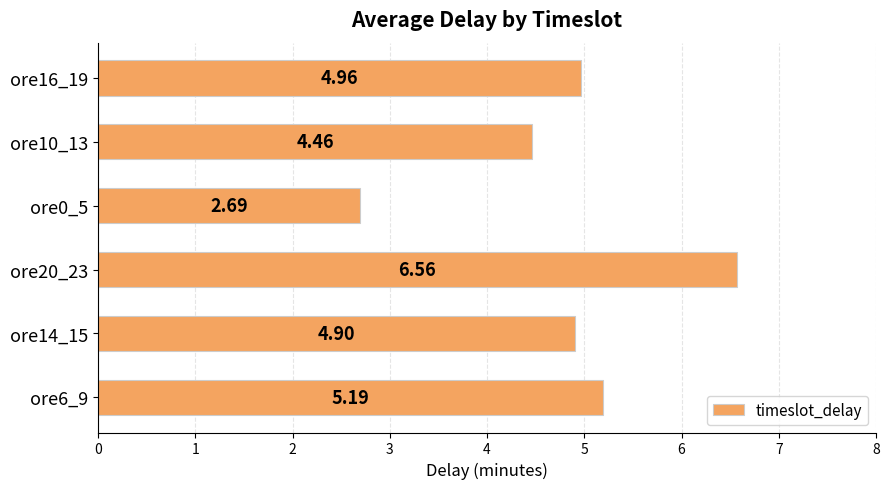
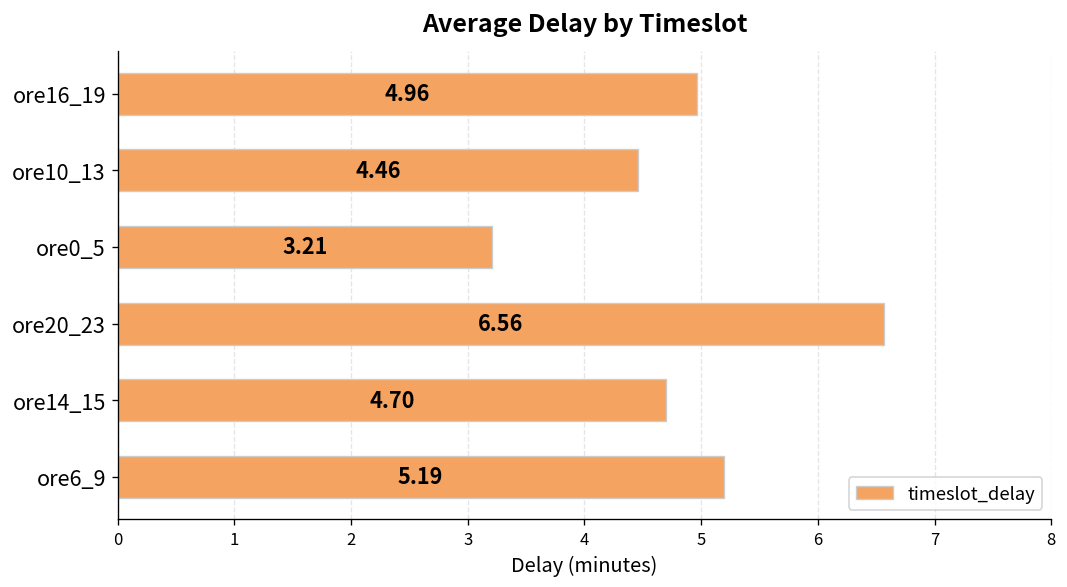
ore0_5: 2.69 -> 3.21
ore14_15: 4.90 -> 4.70
